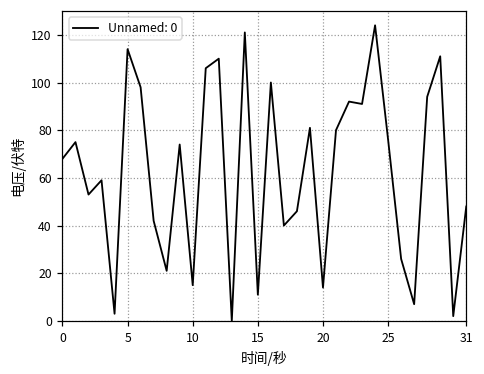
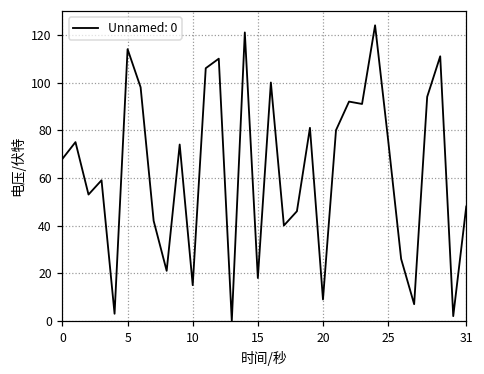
15: 11 -> 18
20: 14 -> 9
